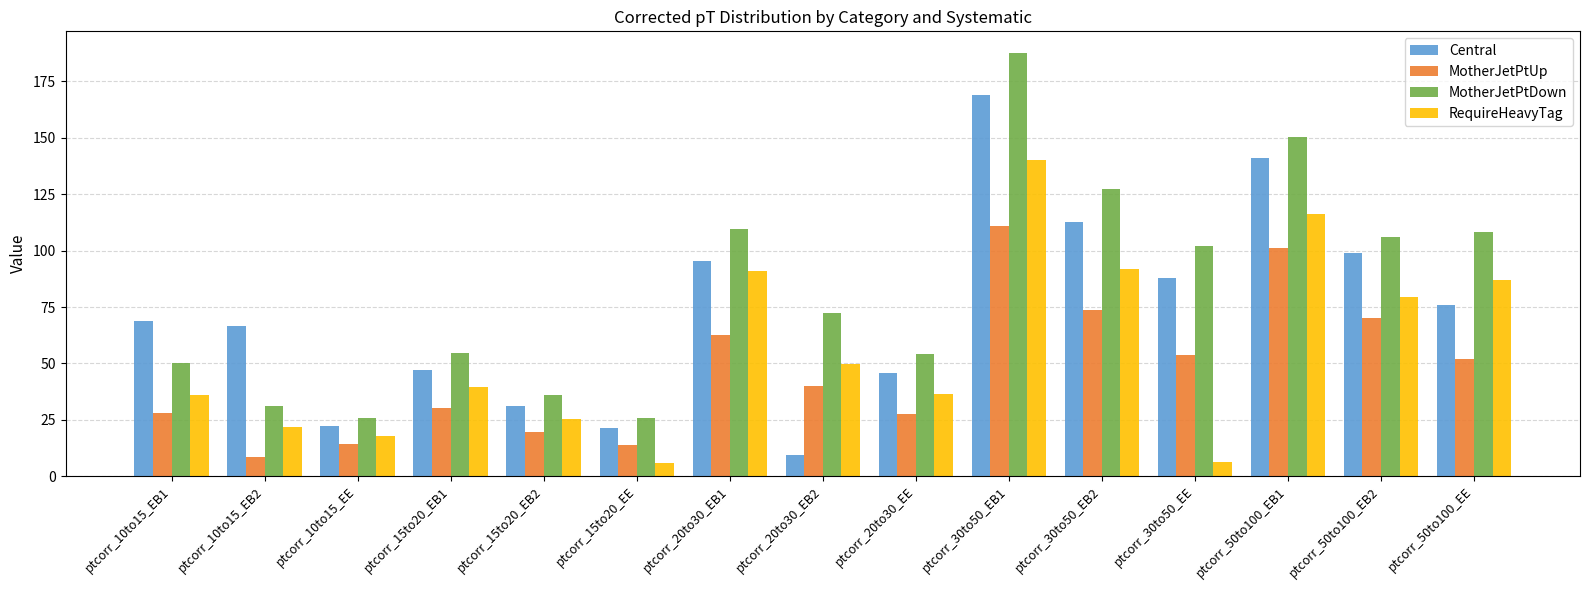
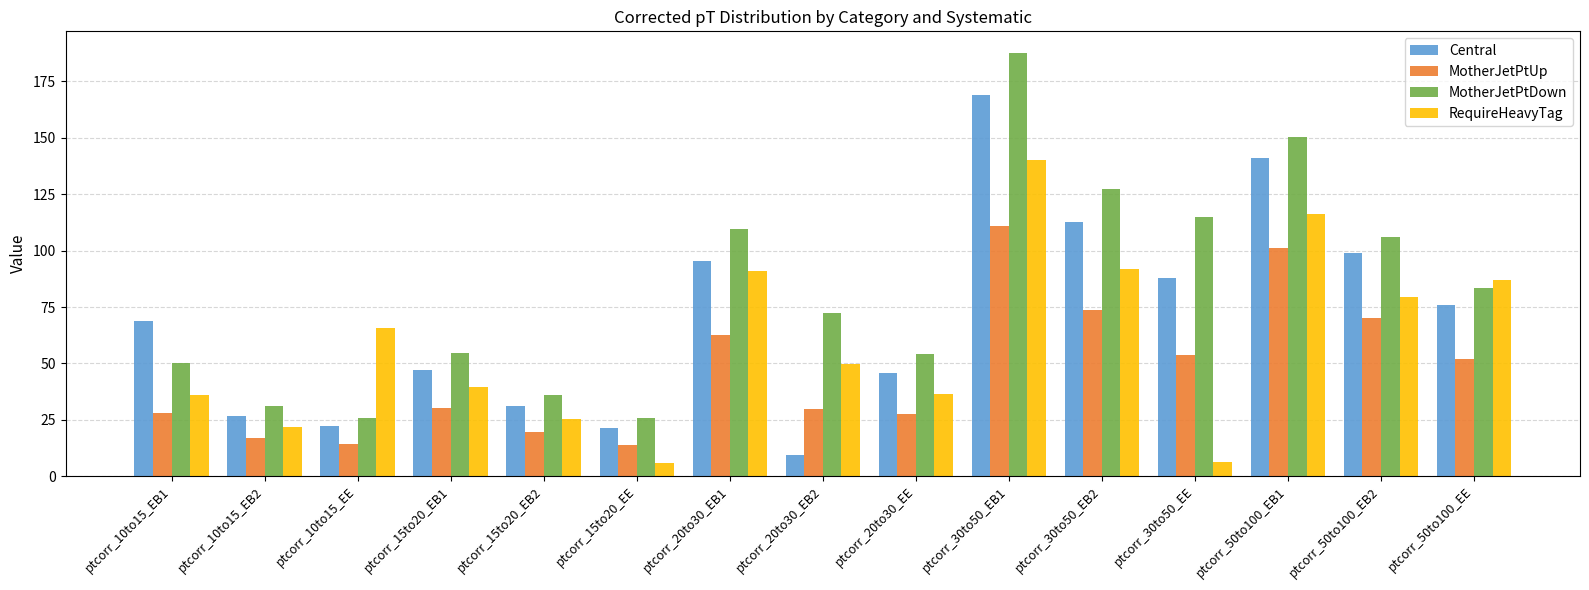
Central, ptcorr_10to15_EB2: 67 -> 27
MotherJetPtUp, ptcorr_10to15_EB2: 9 -> 17
RequireHeavyTag, ptcorr_10to15_EE: 18 -> 66
MotherJetPtUp, ptcorr_20to30_EB2: 40 -> 30
MotherJetPtDown, ptcorr_30to50_EE: 102 -> 115
MotherJetPtDown, ptcorr_50to100_EE: 108 -> 83
